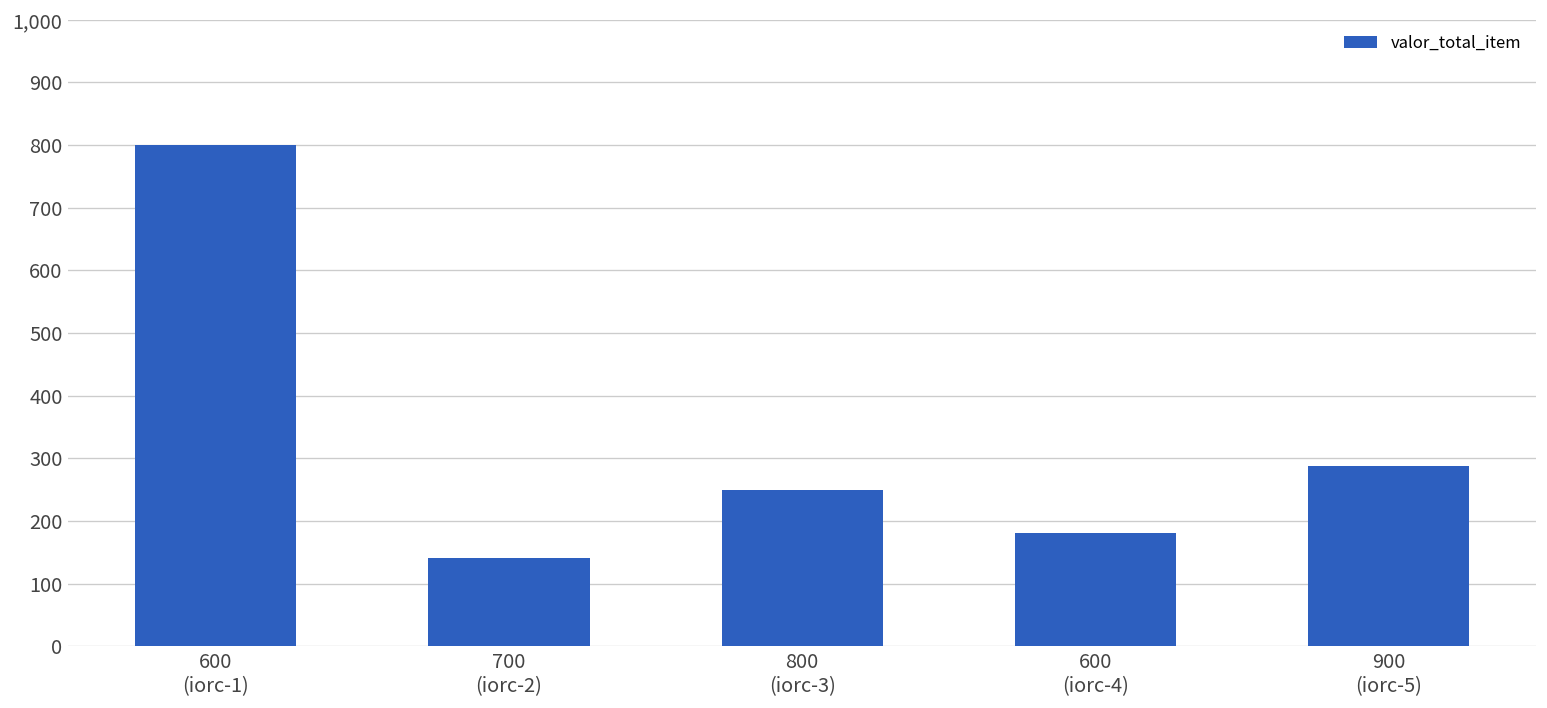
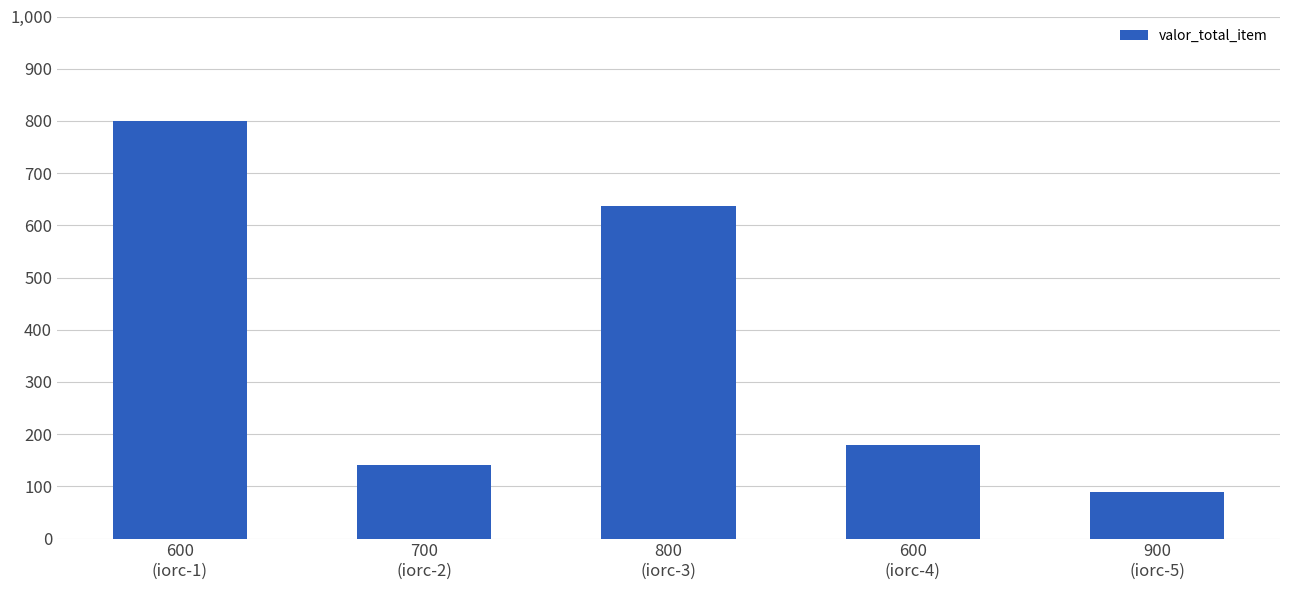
800 (iorc-3): 250 -> 640
900 (iorc-5): 290 -> 90
